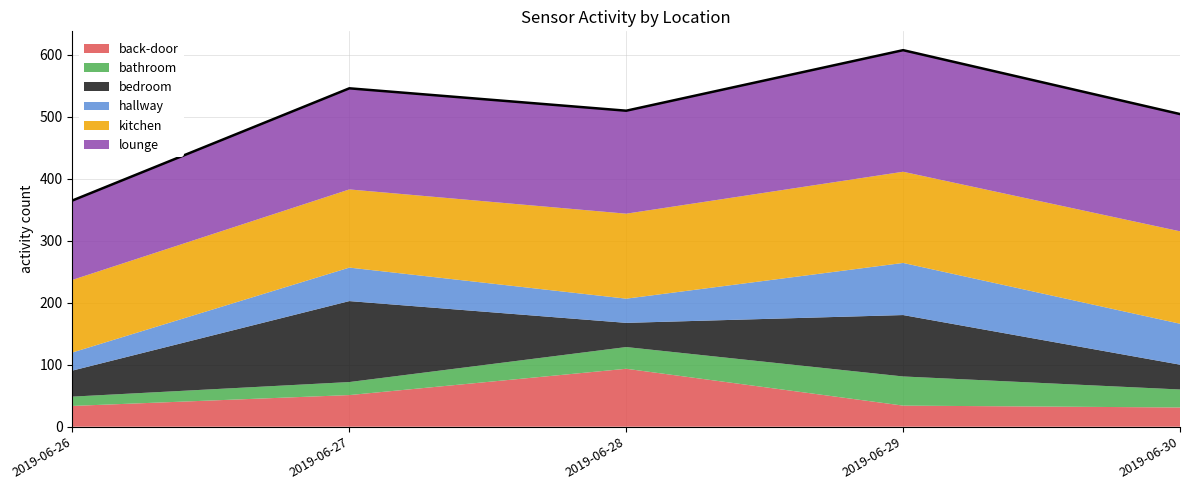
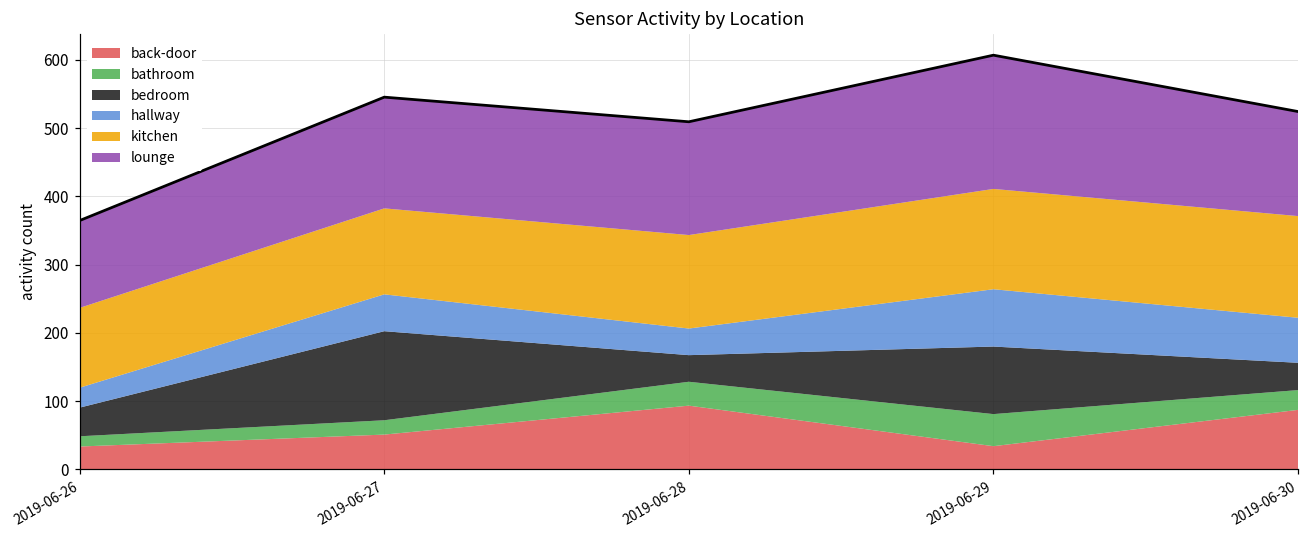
back-door, 2019-06-30: 30 -> 90
lounge, 2019-06-30: 190 -> 150
